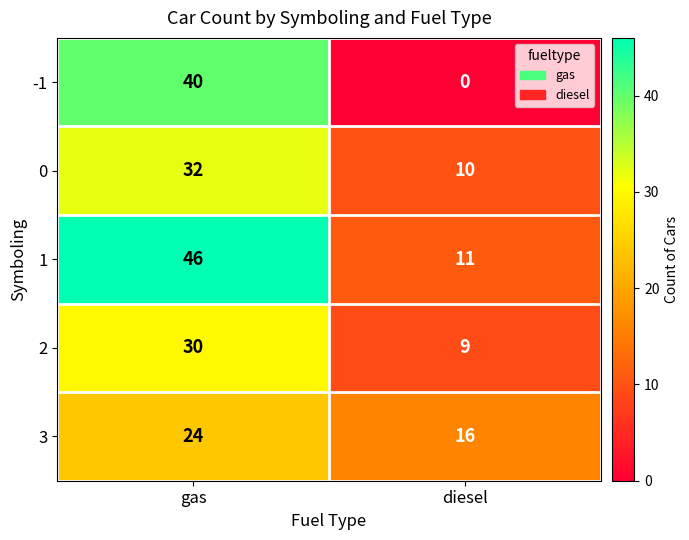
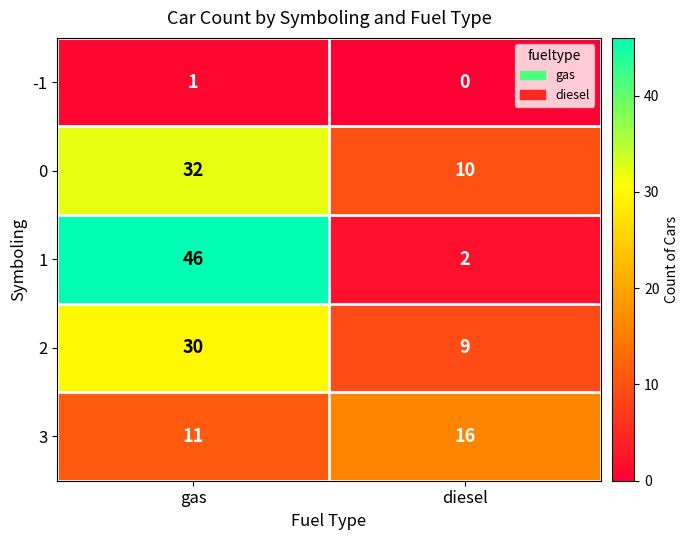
-1, gas: 40 -> 1
1, diesel: 11 -> 2
3, gas: 24 -> 11
